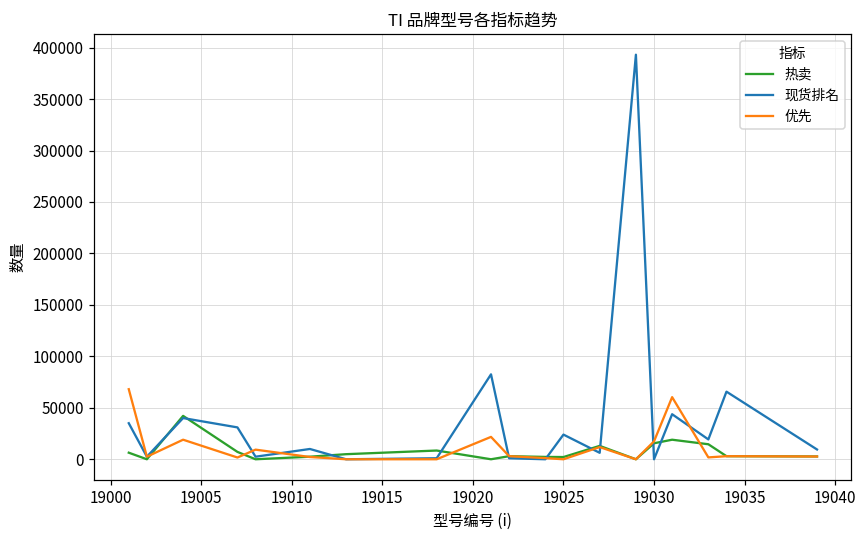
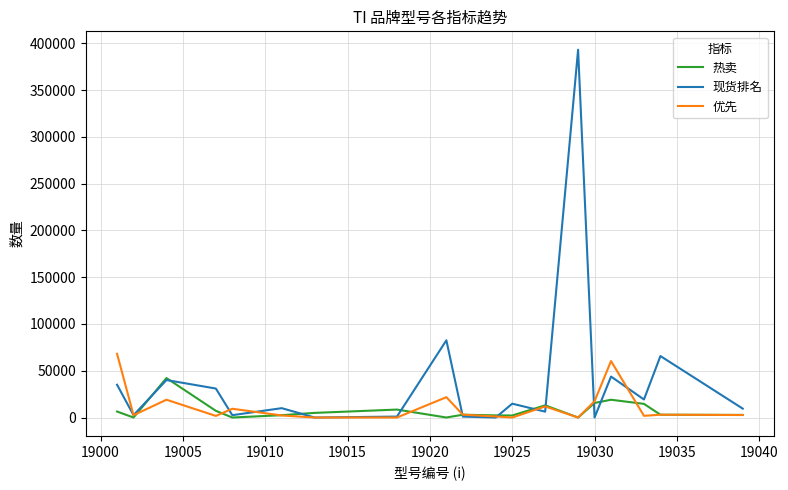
现货排名, 19025: 20000 -> 10000
